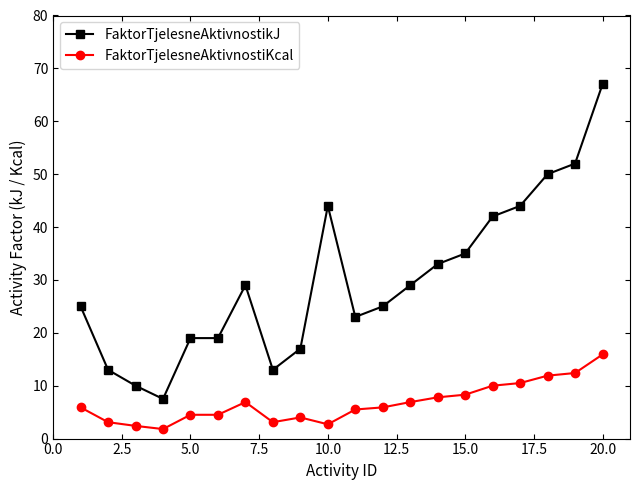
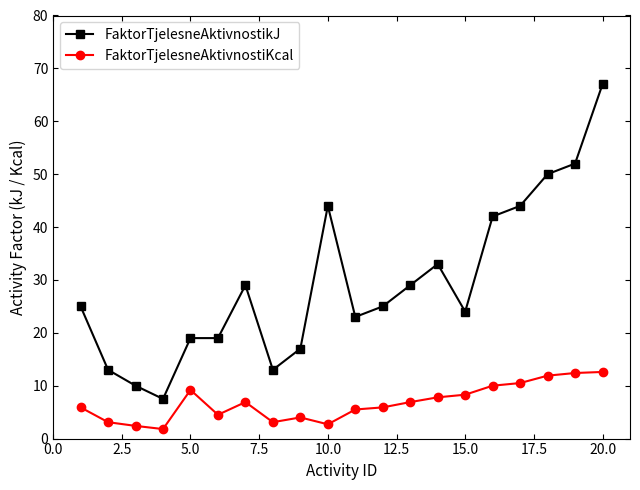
FaktorTjelesneAktivnostiKcal, 5.0: 5 -> 9
FaktorTjelesneAktivnostikJ, 15.0: 35 -> 24
FaktorTjelesneAktivnostiKcal, 20.0: 16 -> 13
